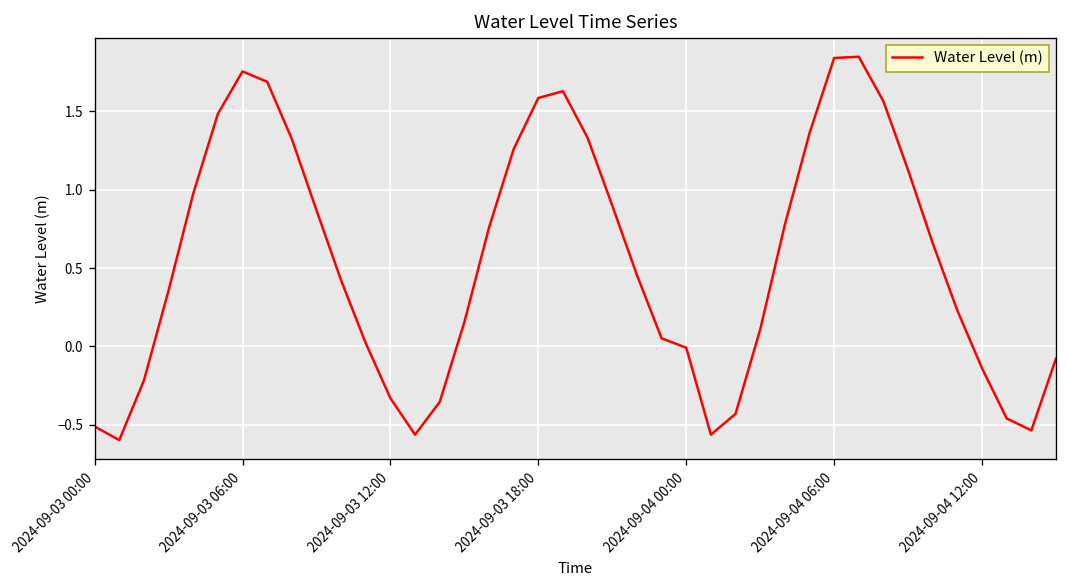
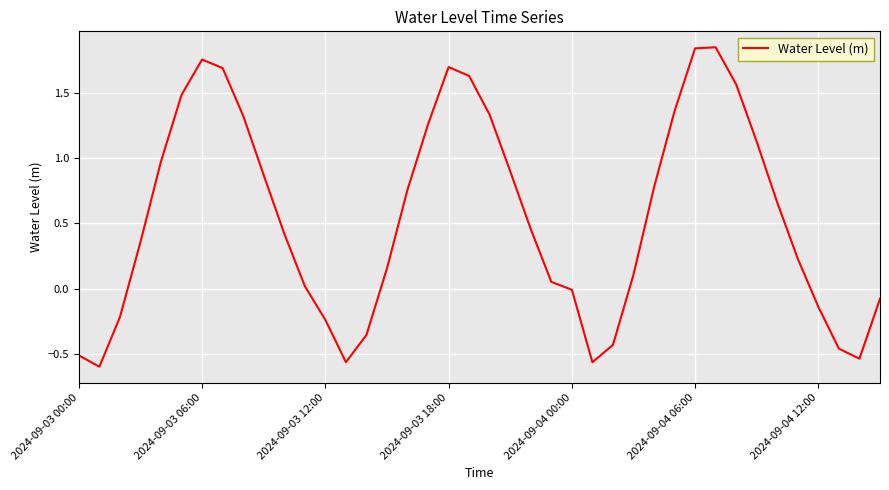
2024-09-03 12:00: -0.33 -> -0.24
2024-09-03 18:00: 1.59 -> 1.70
